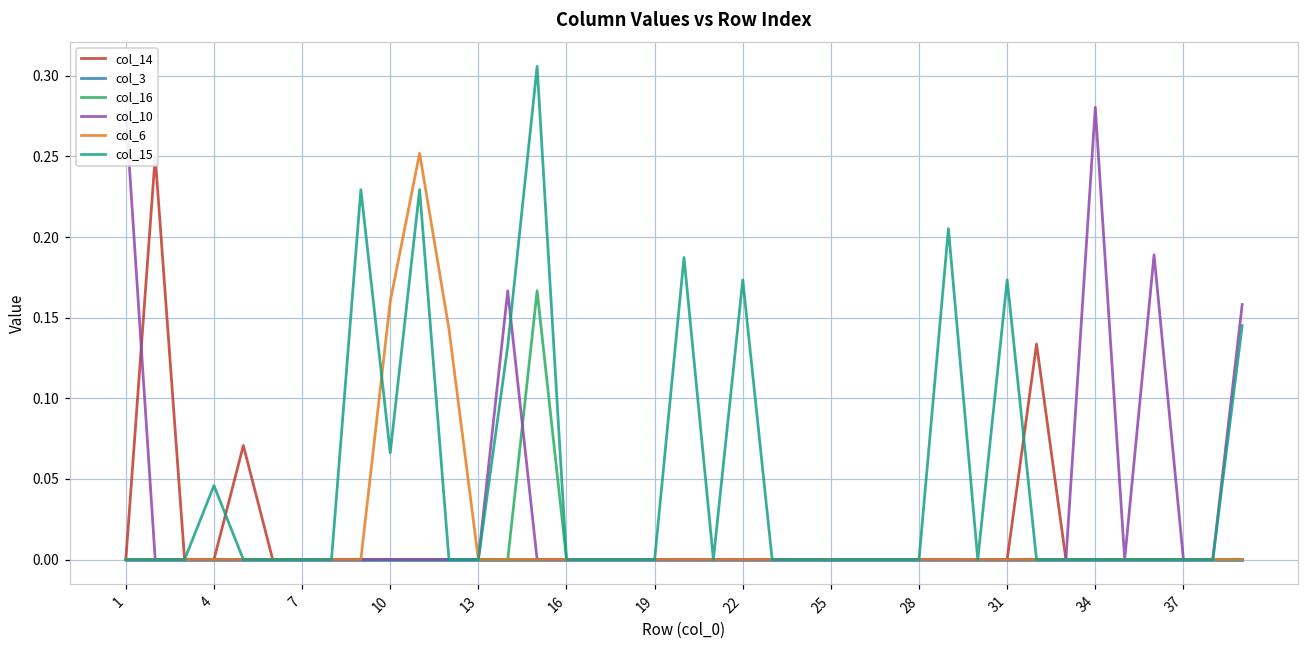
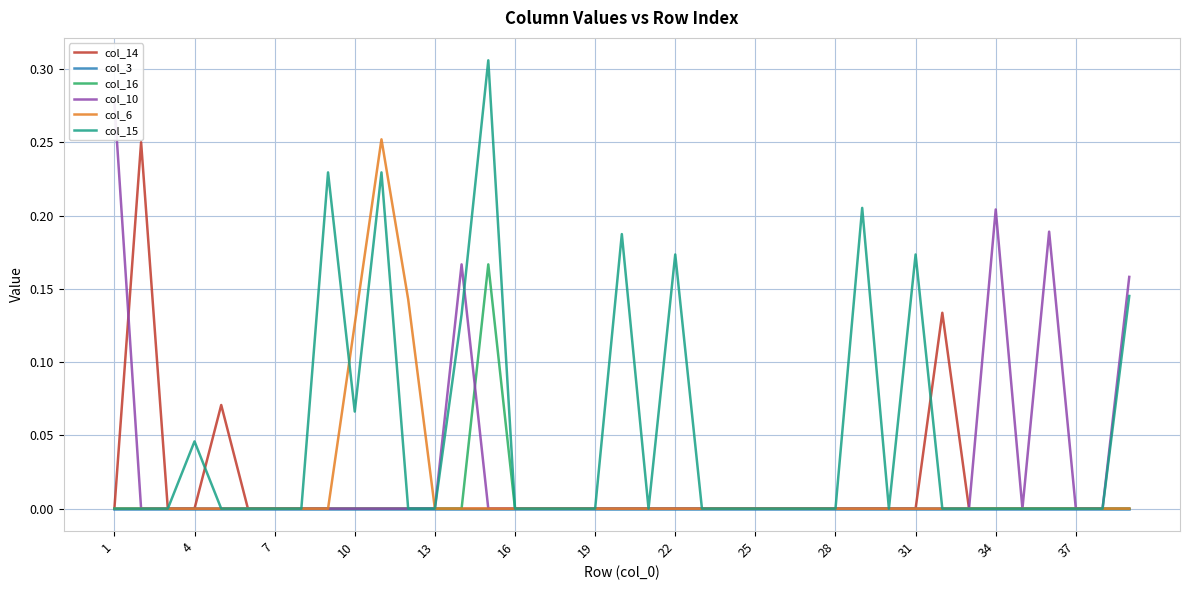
col_6, 10: 0.160 -> 0.126
col_10, 34: 0.280 -> 0.204
